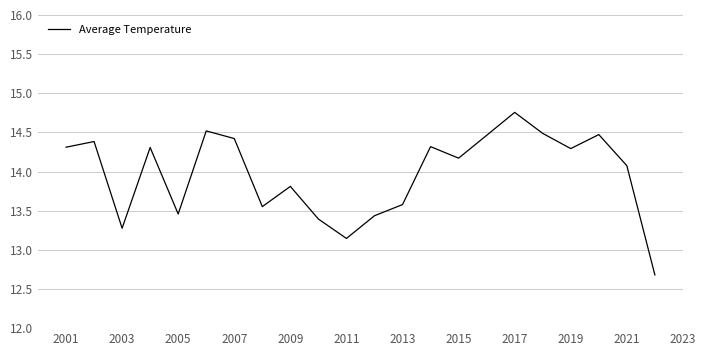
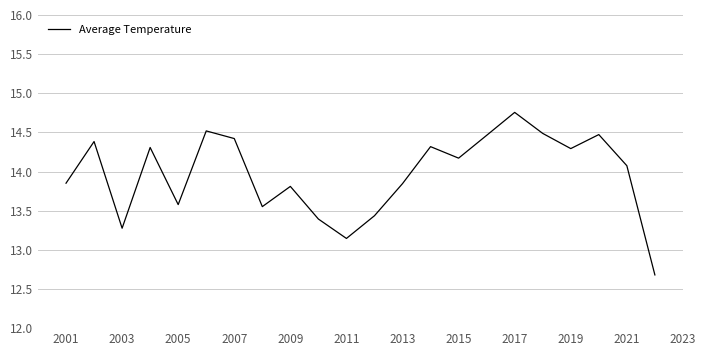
2001: 14.3 -> 13.9
2005: 13.5 -> 13.6
2013: 13.6 -> 13.8
